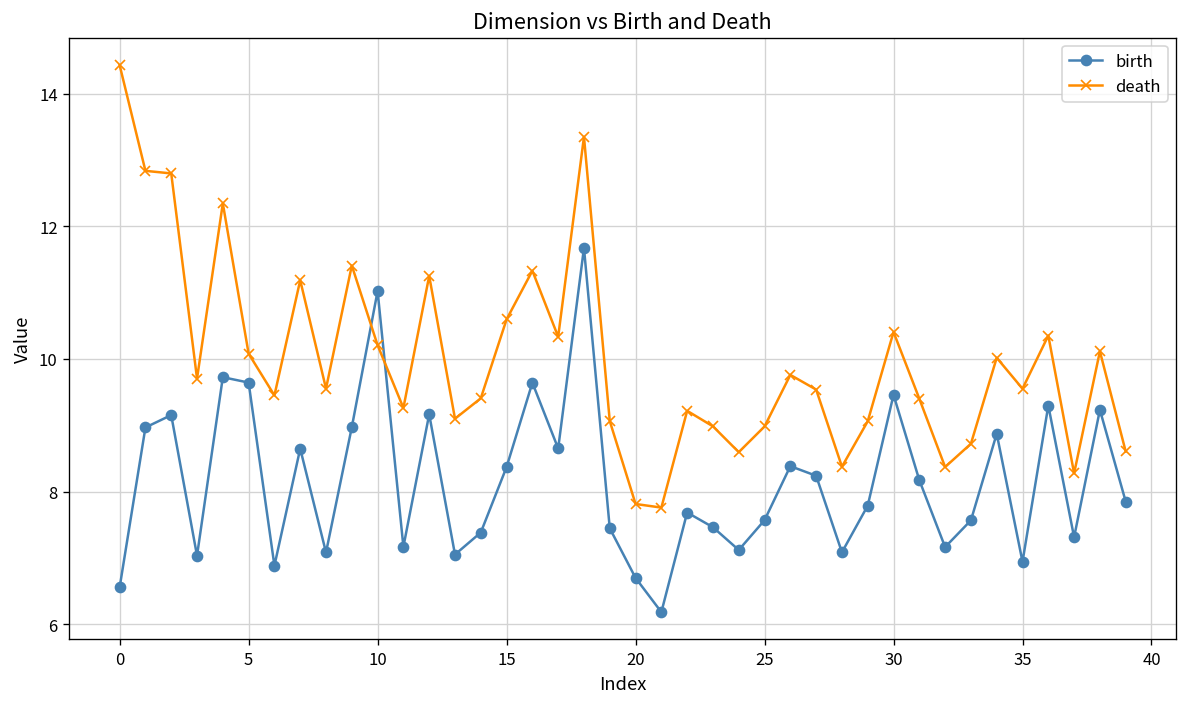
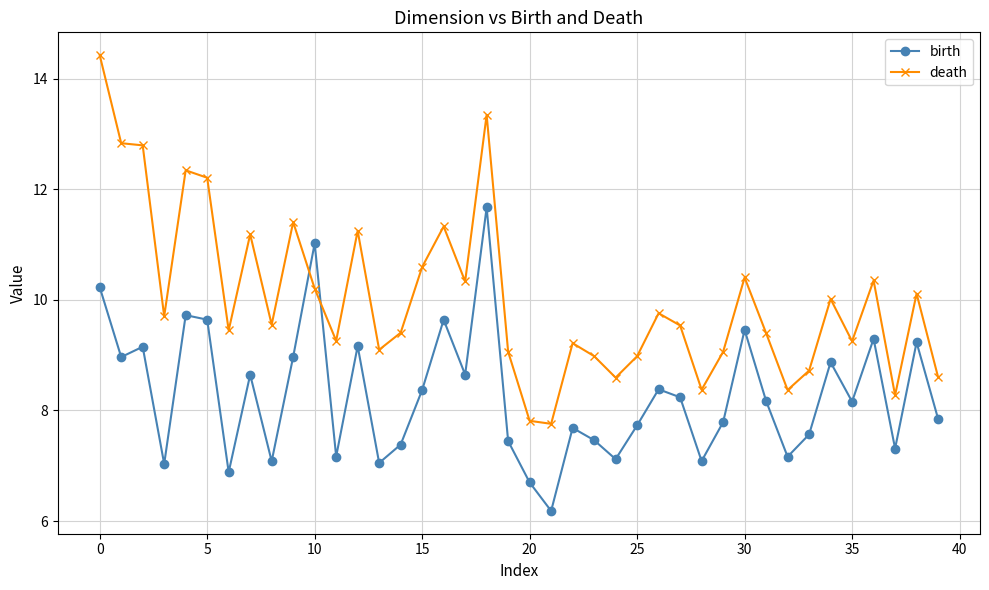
birth, 0: 6.6 -> 10.2
death, 5: 10.1 -> 12.2
birth, 25: 7.6 -> 7.7
birth, 35: 6.9 -> 8.2
death, 35: 9.6 -> 9.3
